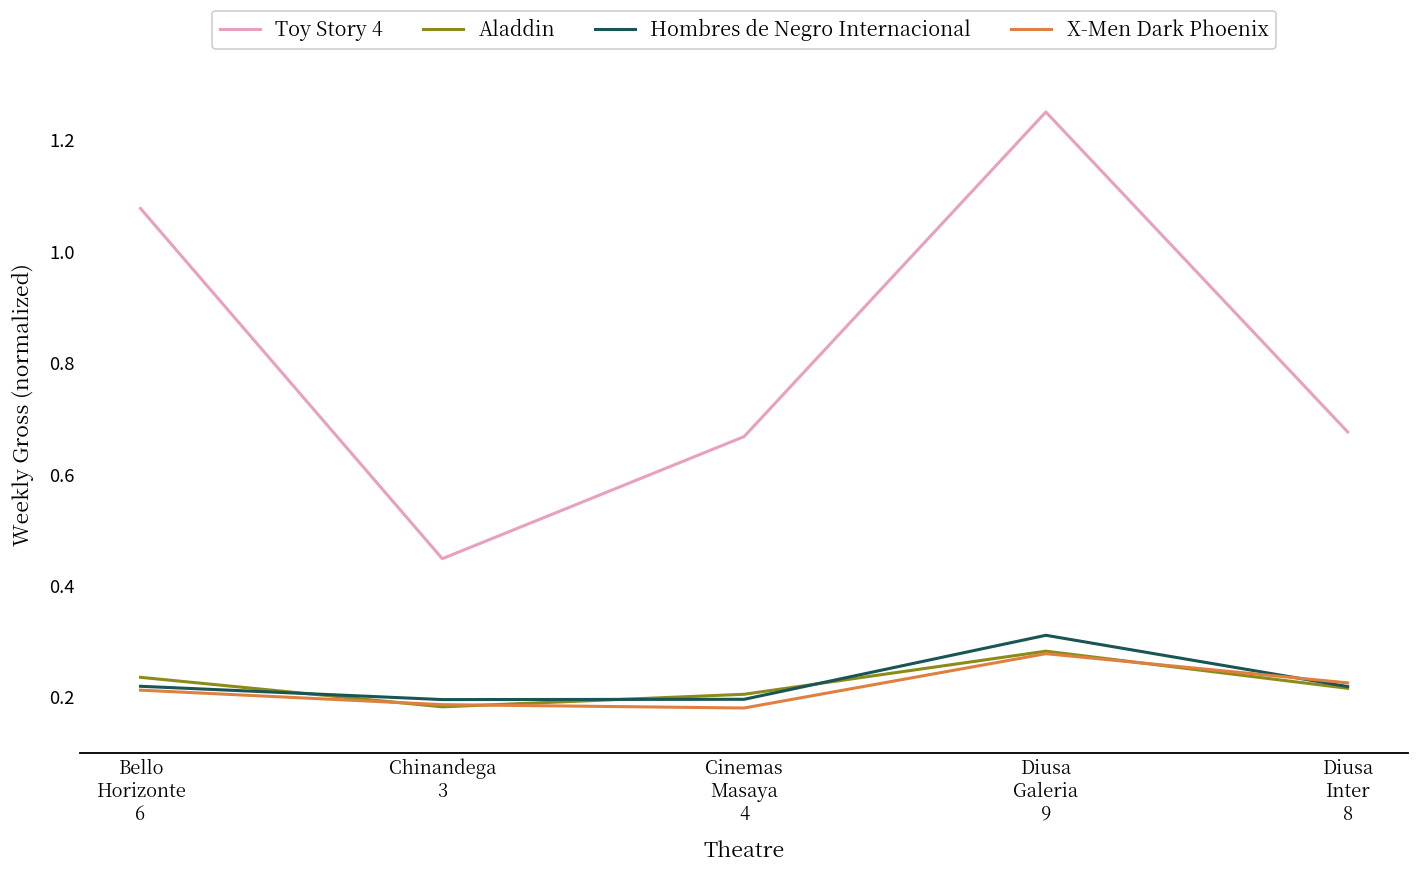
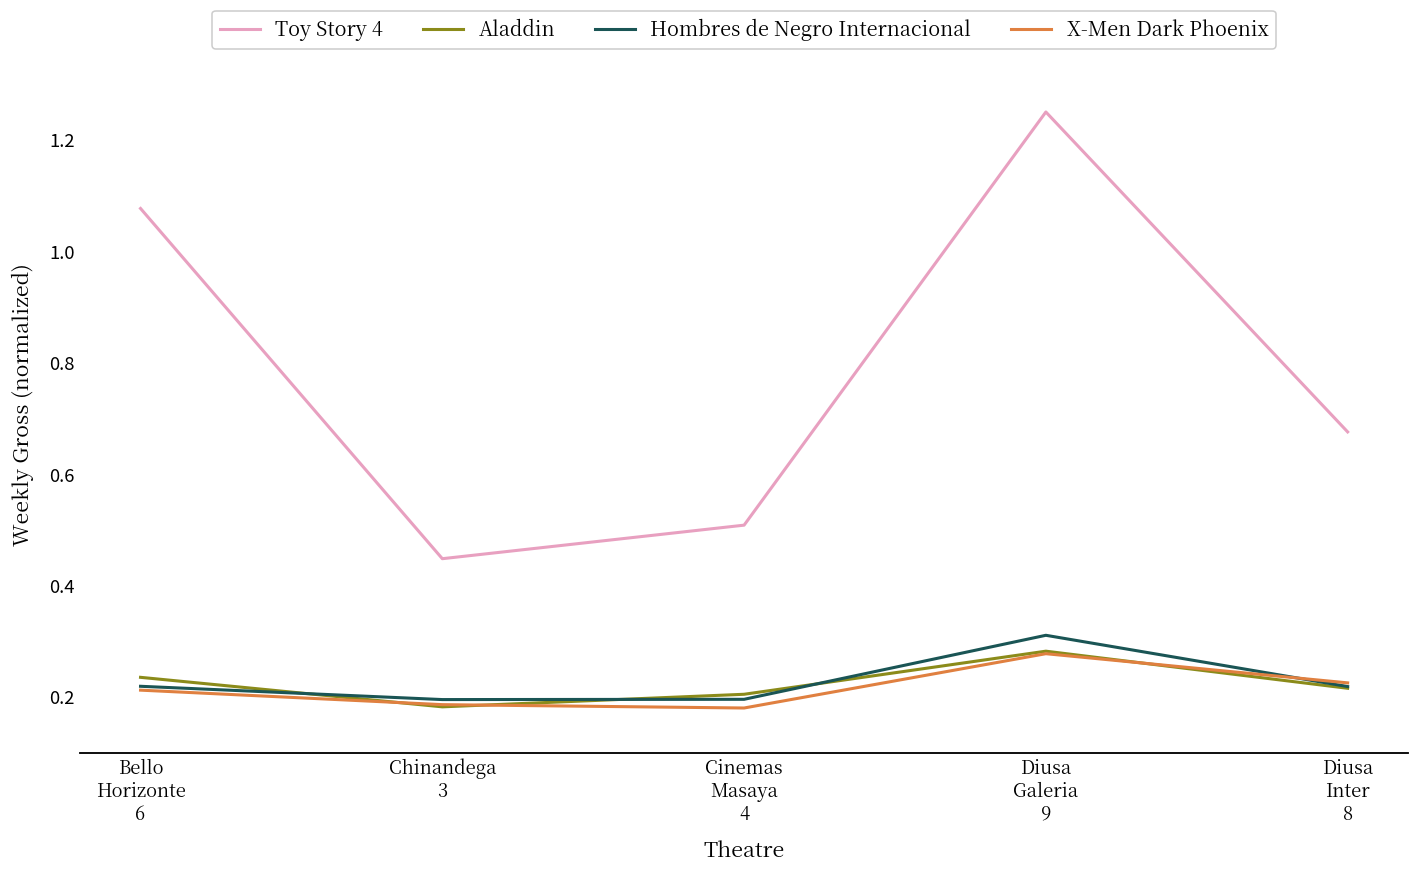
Toy Story 4, Cinemas Masaya 4: 0.67 -> 0.51
